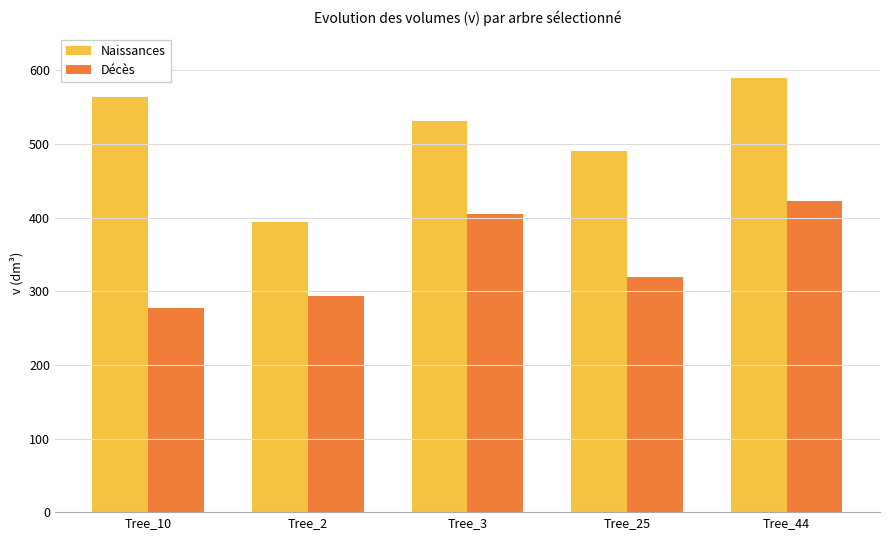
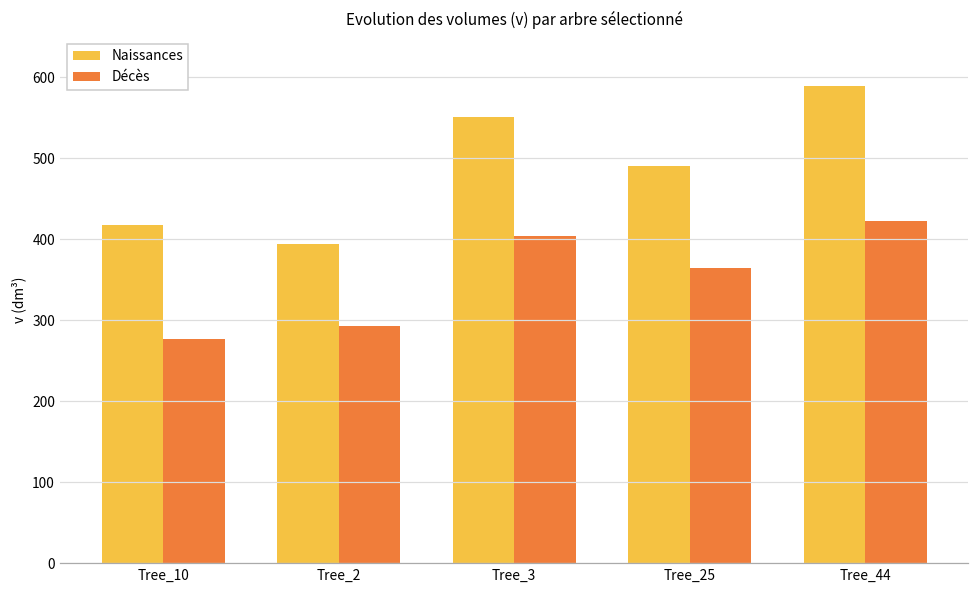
Naissances, Tree_10: 560 -> 420
Naissances, Tree_3: 530 -> 550
Décès, Tree_25: 320 -> 360
